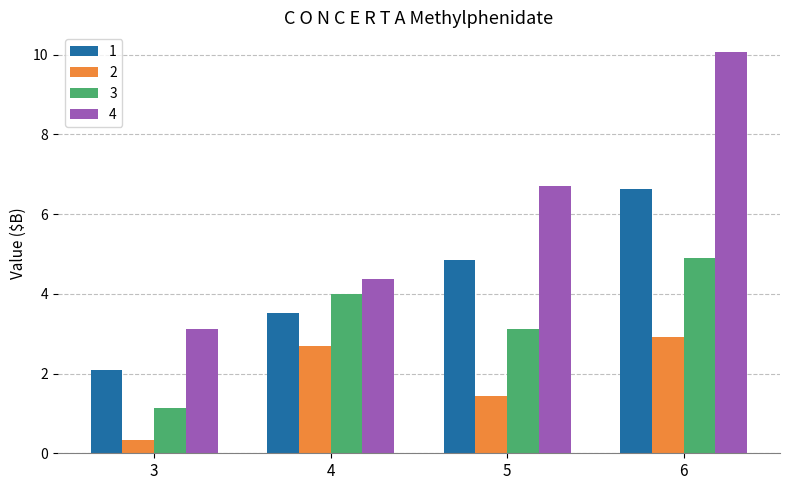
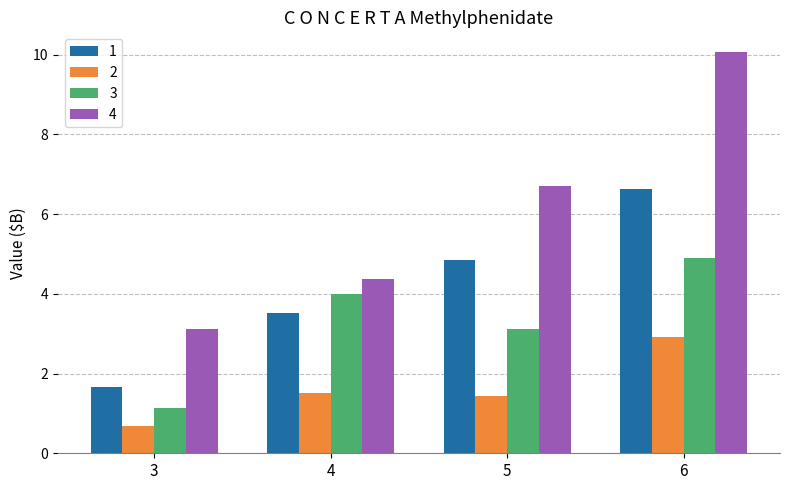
1, 3: 2.1 -> 1.7
2, 3: 0.3 -> 0.7
2, 4: 2.7 -> 1.5
